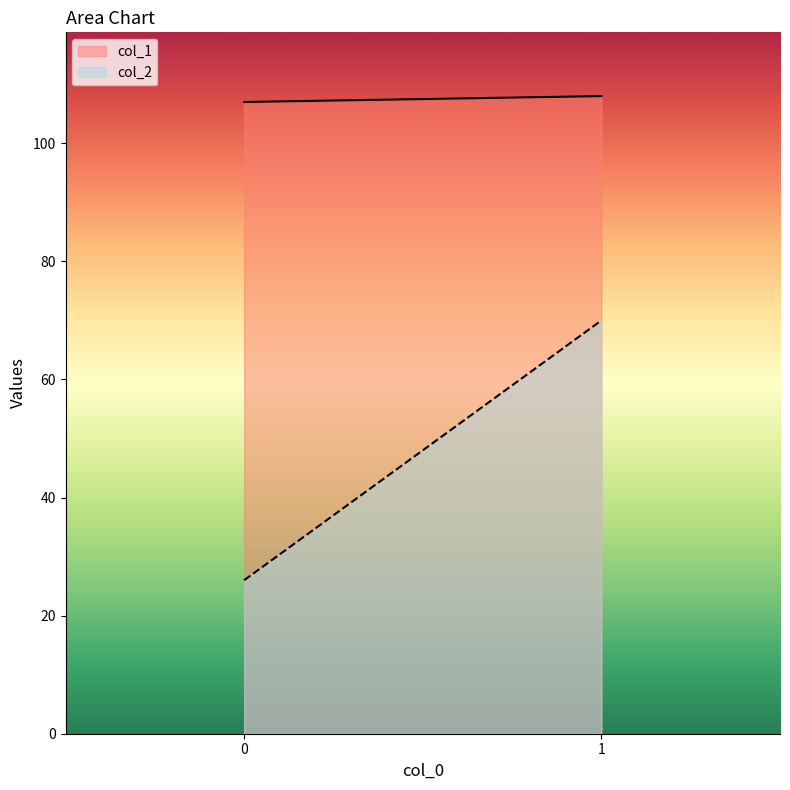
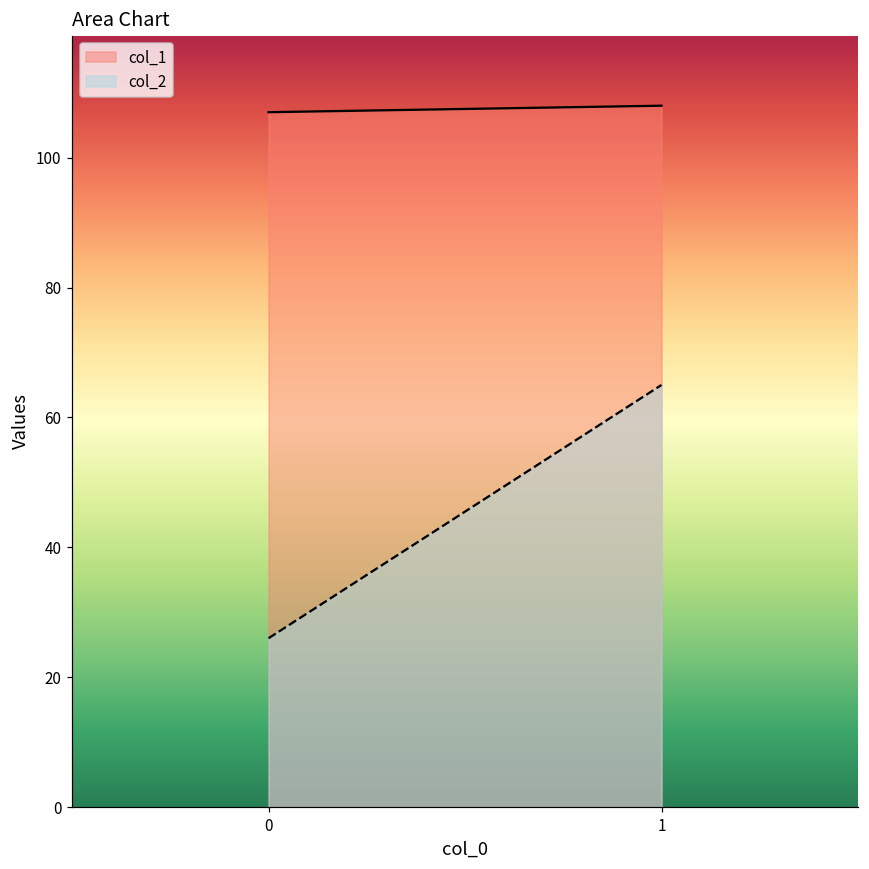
col_2, 1: 70 -> 65
